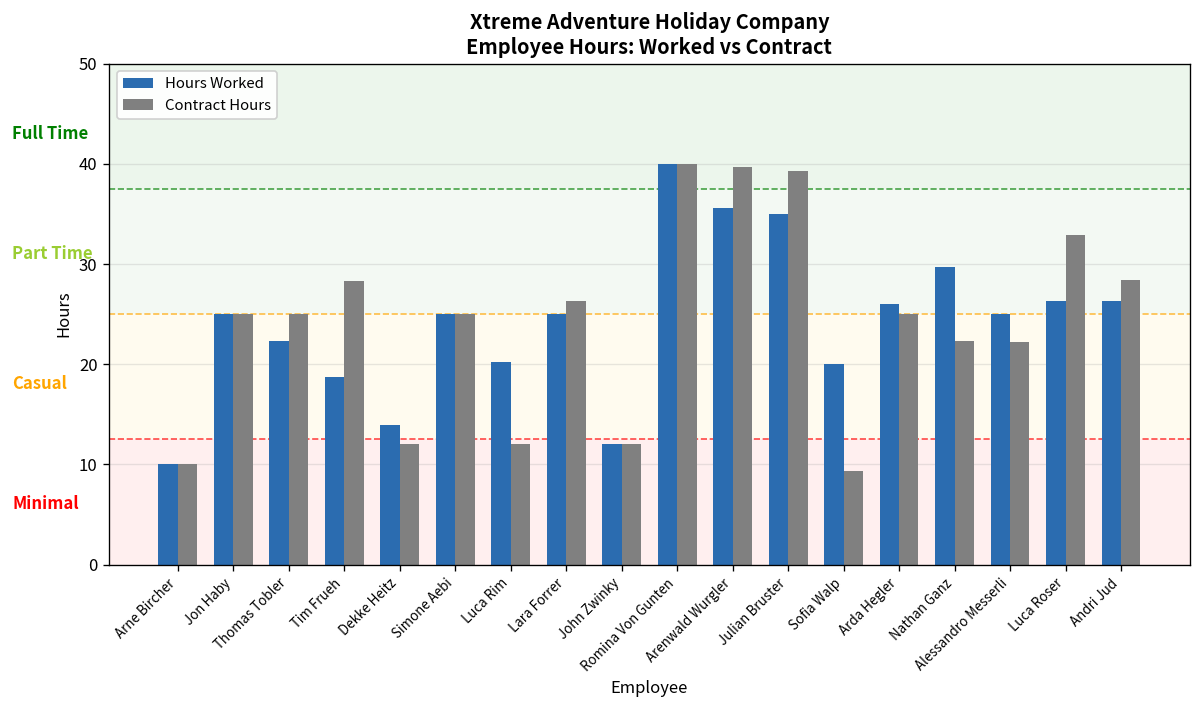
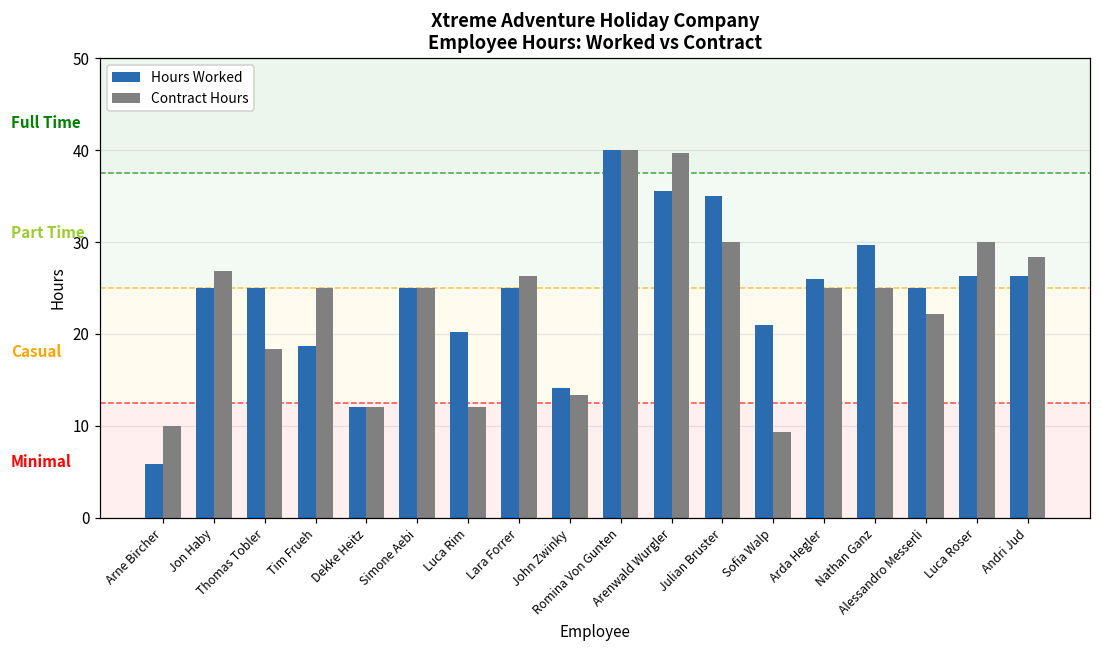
Hours Worked, Arne Bircher: 10 -> 6
Contract Hours, Jon Haby: 25 -> 27
Hours Worked, Thomas Tobler: 22 -> 25
Contract Hours, Thomas Tobler: 25 -> 18
Contract Hours, Tim Frueh: 28 -> 25
Hours Worked, Dekke Heitz: 14 -> 12
Hours Worked, John Zwinky: 12 -> 14
Contract Hours, John Zwinky: 12 -> 13
Contract Hours, Julian Bruster: 39 -> 30
Hours Worked, Sofia Walp: 20 -> 21
Contract Hours, Nathan Ganz: 22 -> 25
Contract Hours, Luca Roser: 33 -> 30
